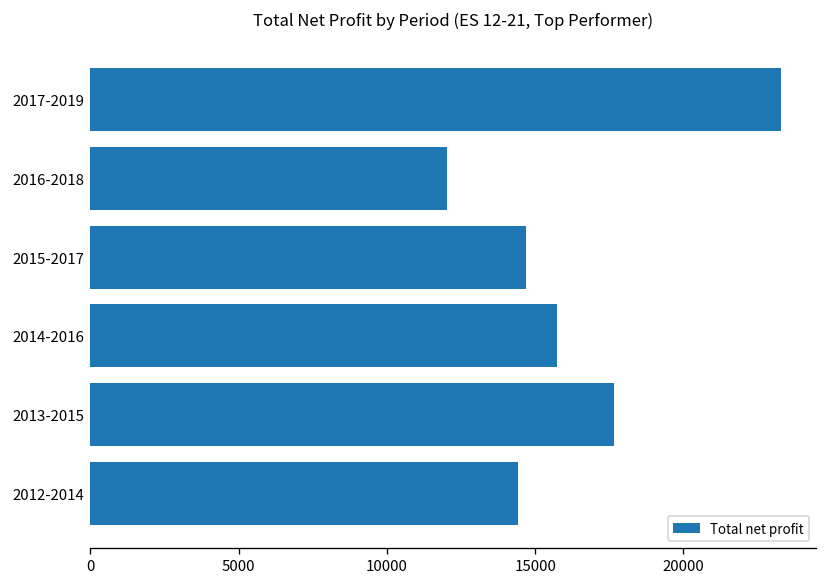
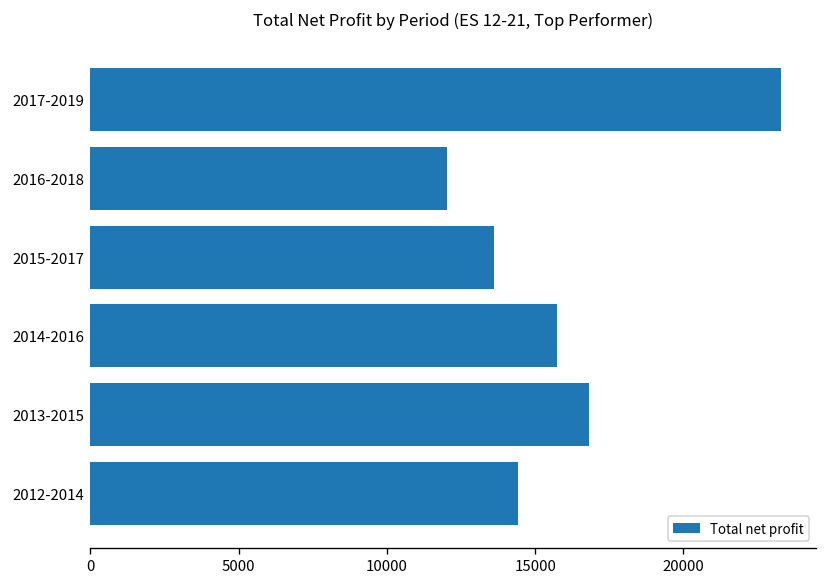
2015-2017: 14700 -> 13600
2013-2015: 17700 -> 16800
